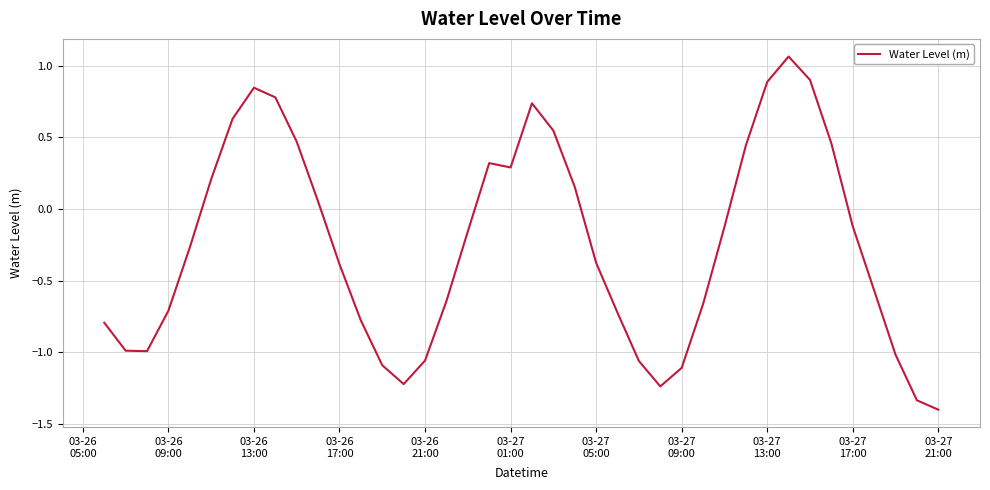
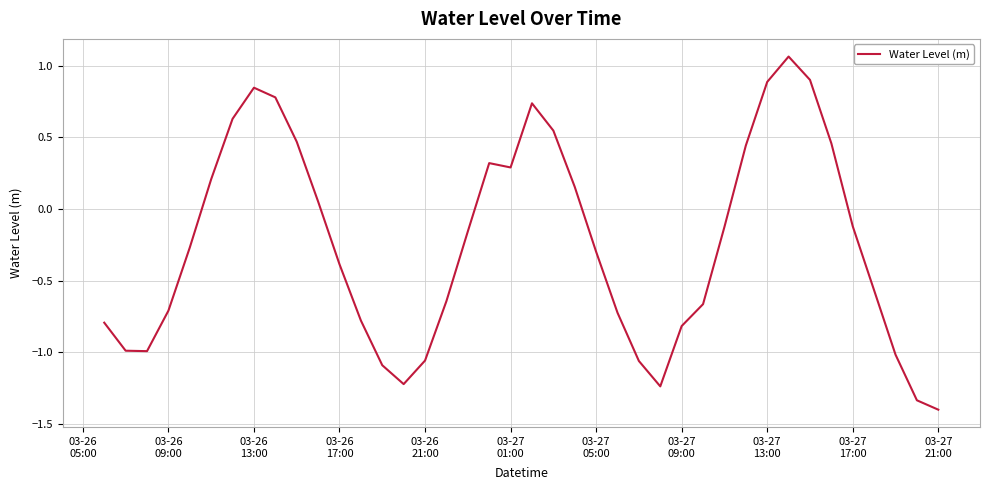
03-27 05:00: -0.38 -> -0.30
03-27 09:00: -1.11 -> -0.82
